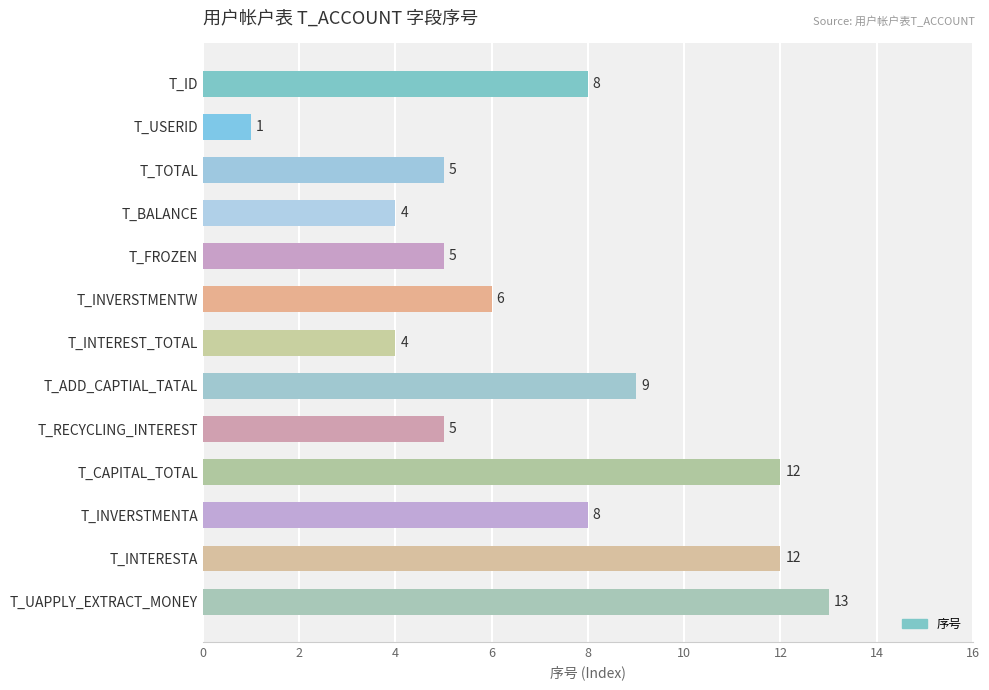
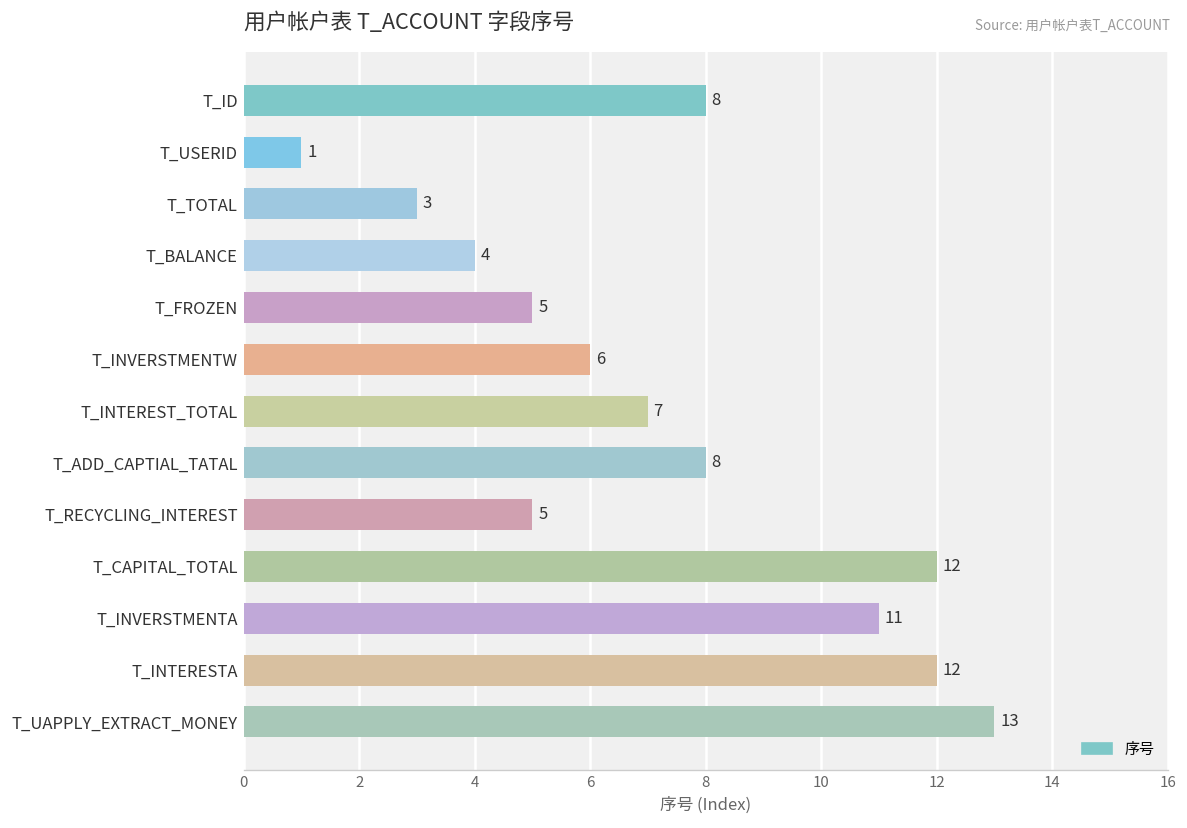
T_TOTAL: 5 -> 3
T_INTEREST_TOTAL: 4 -> 7
T_ADD_CAPTIAL_TATAL: 9 -> 8
T_INVERSTMENTA: 8 -> 11
